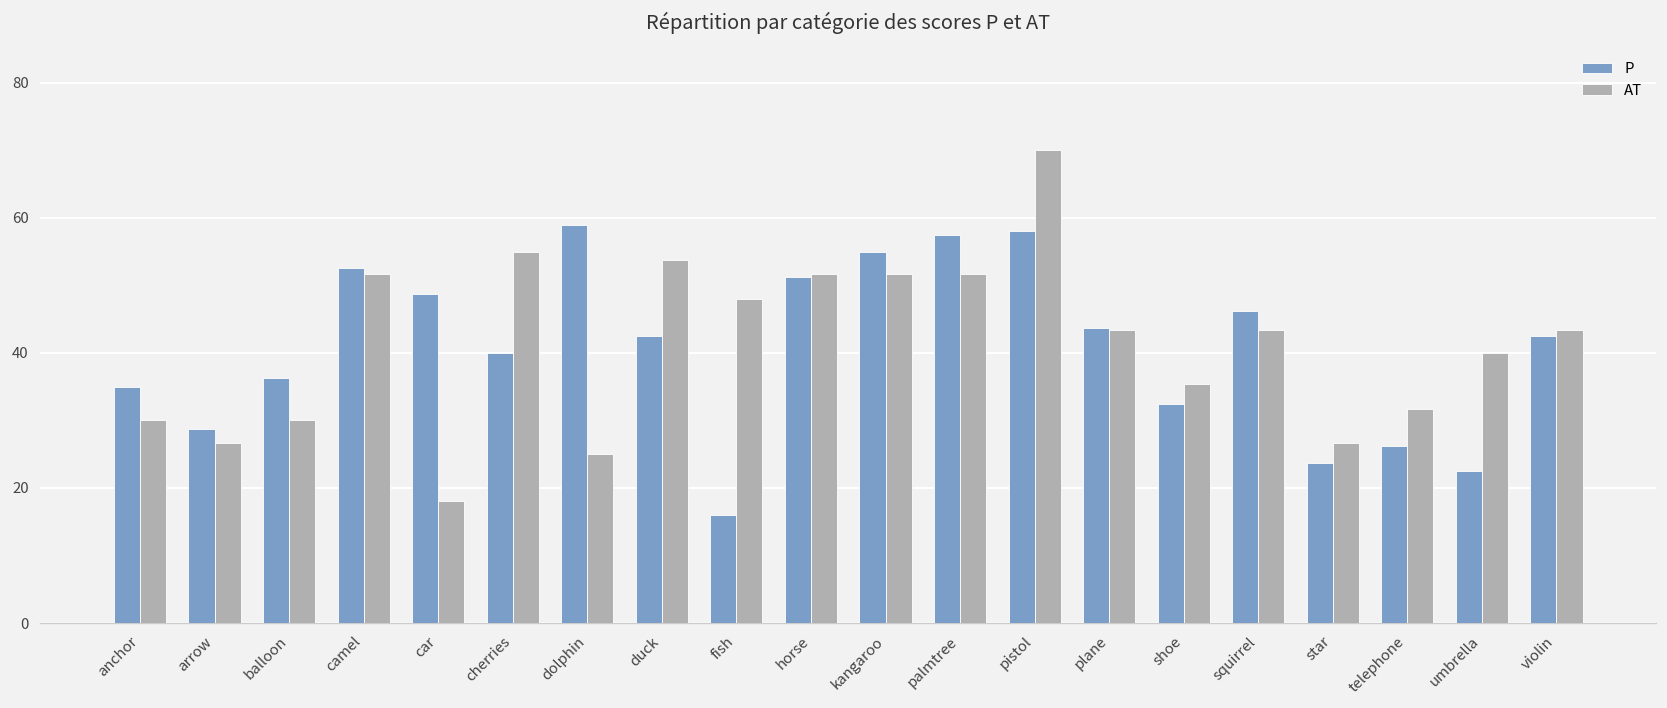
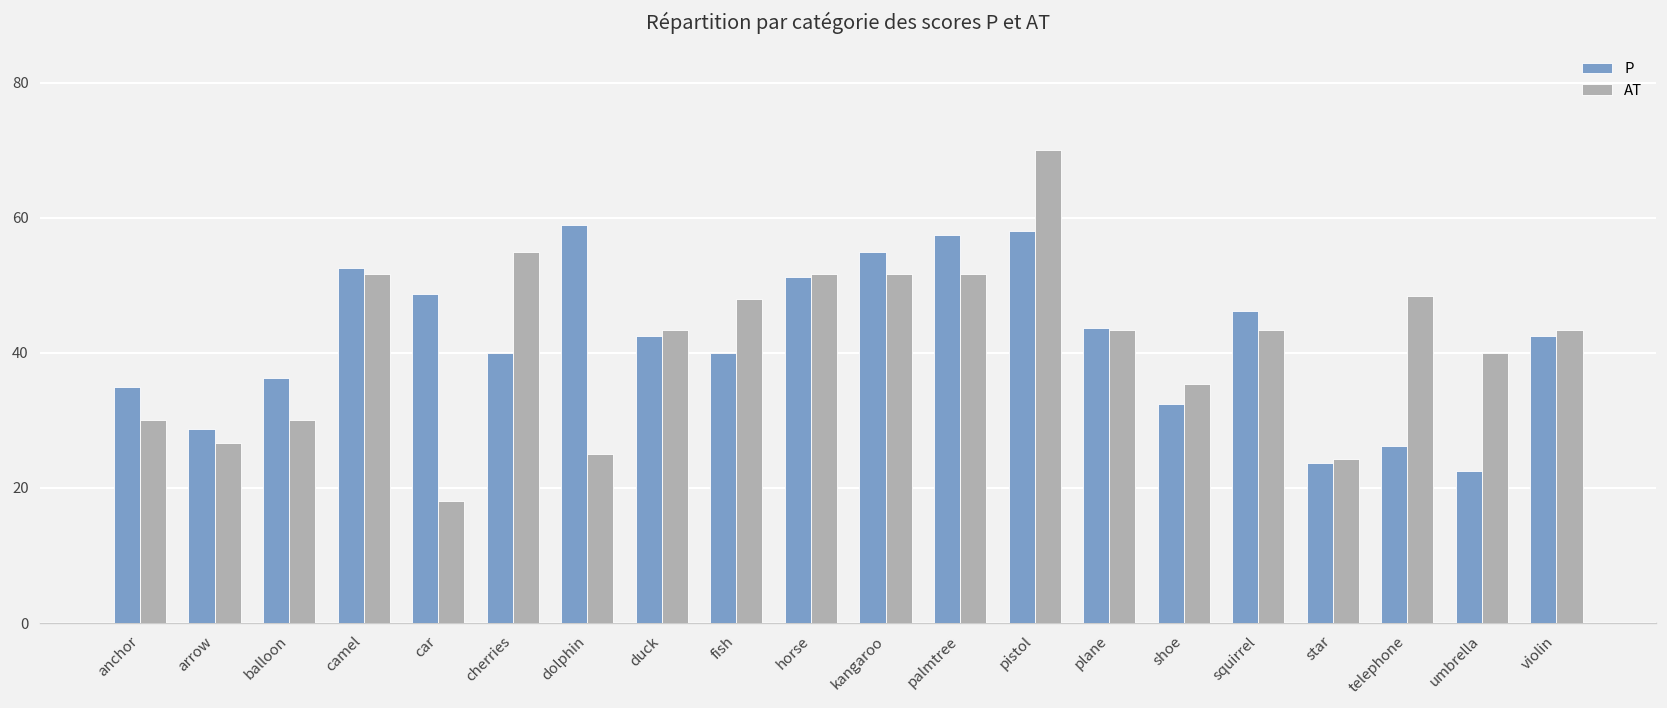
AT, duck: 54 -> 43
P, fish: 16 -> 40
AT, star: 27 -> 24
AT, telephone: 32 -> 48
